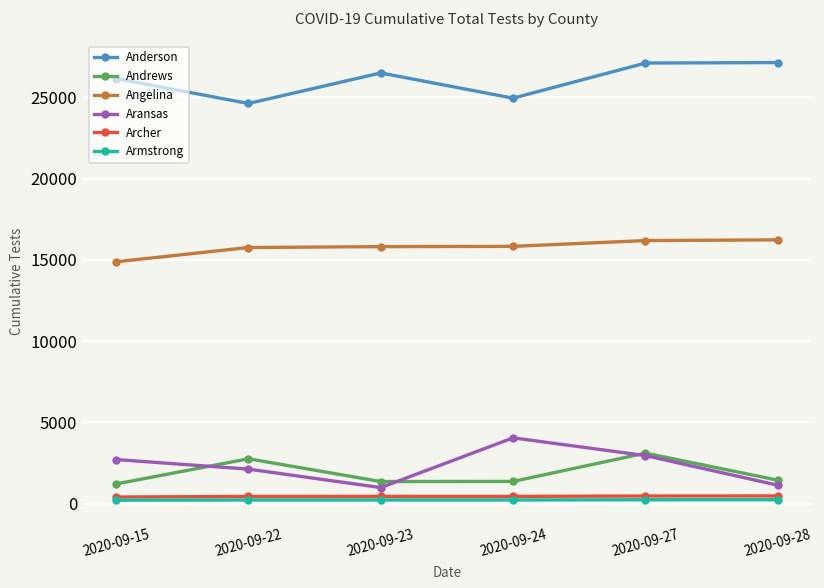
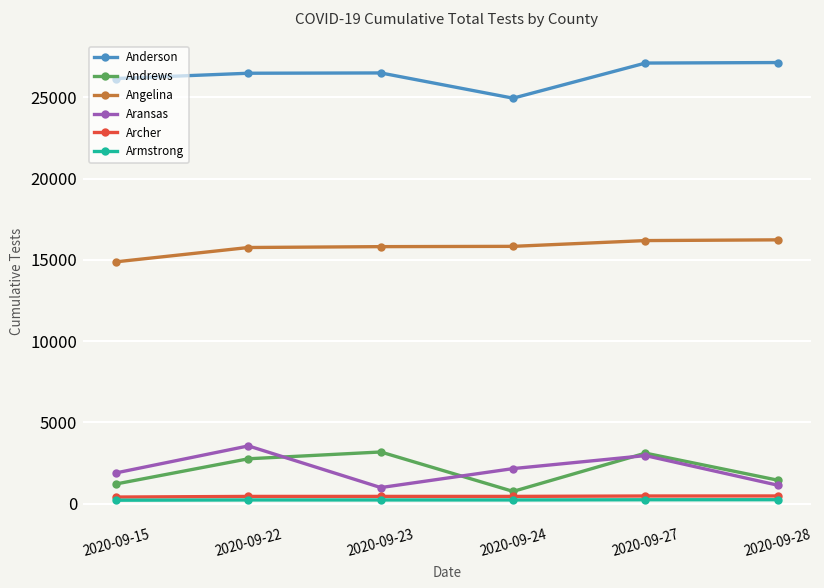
Aransas, 2020-09-15: 2700 -> 1900
Anderson, 2020-09-22: 24600 -> 26500
Aransas, 2020-09-22: 2100 -> 3600
Andrews, 2020-09-23: 1400 -> 3200
Andrews, 2020-09-24: 1400 -> 800
Aransas, 2020-09-24: 4100 -> 2200
